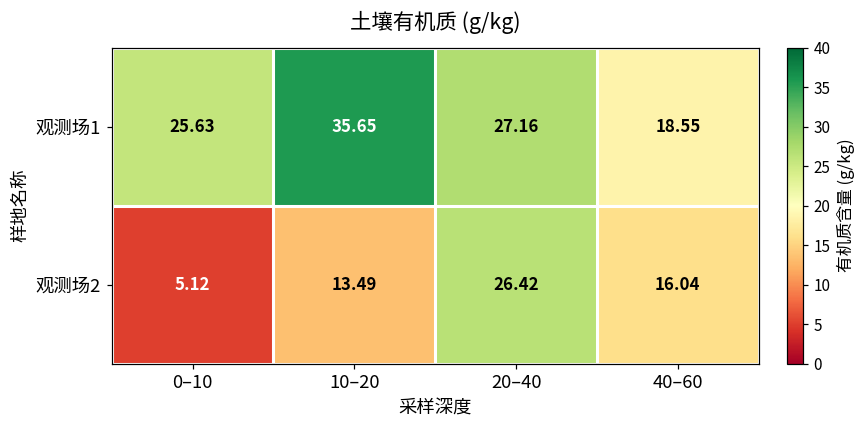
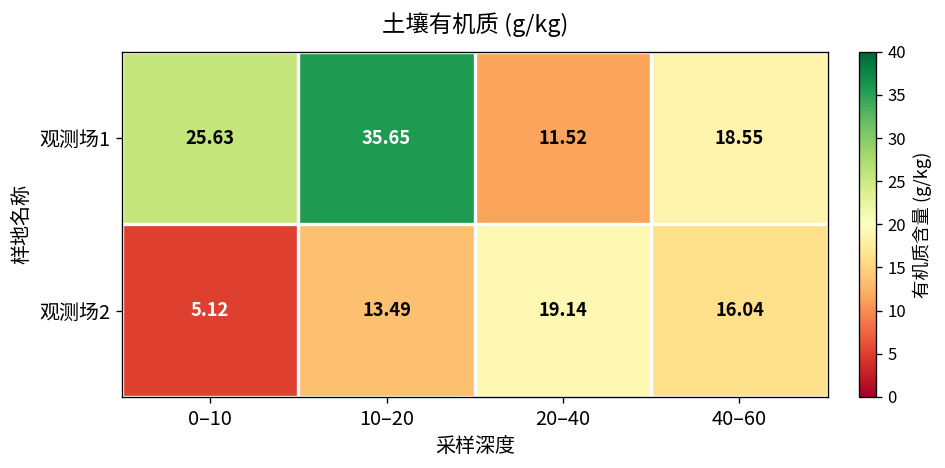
观测场1, 20–40: 27.16 -> 11.52
观测场2, 20–40: 26.42 -> 19.14
